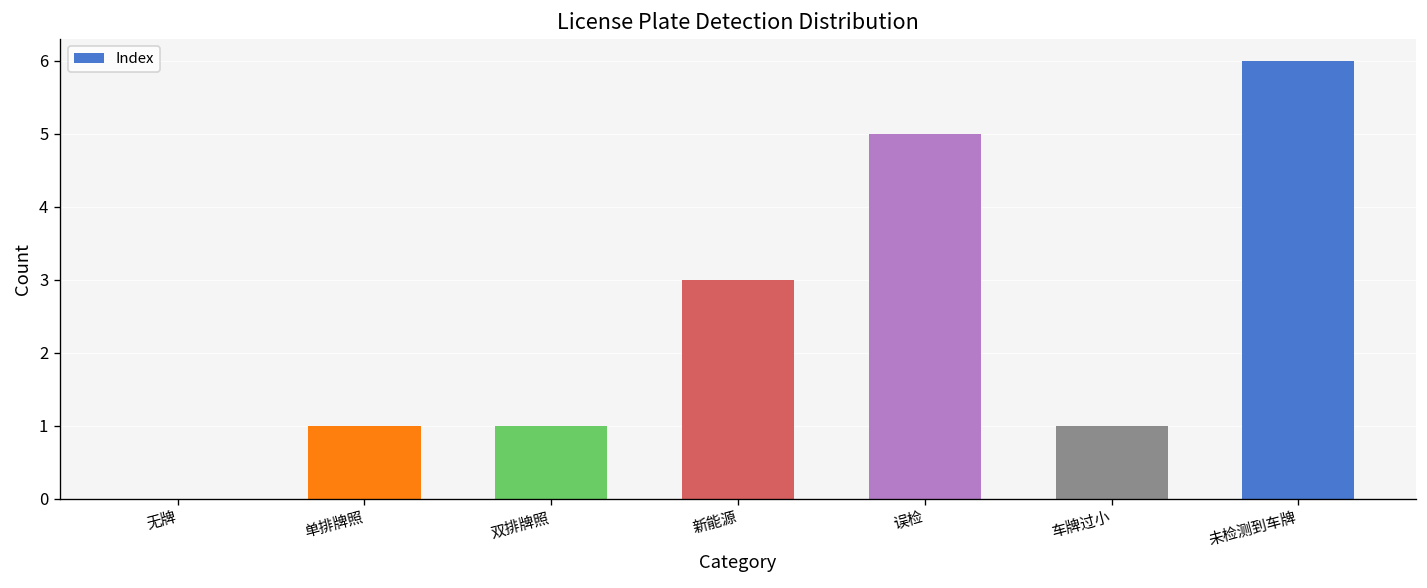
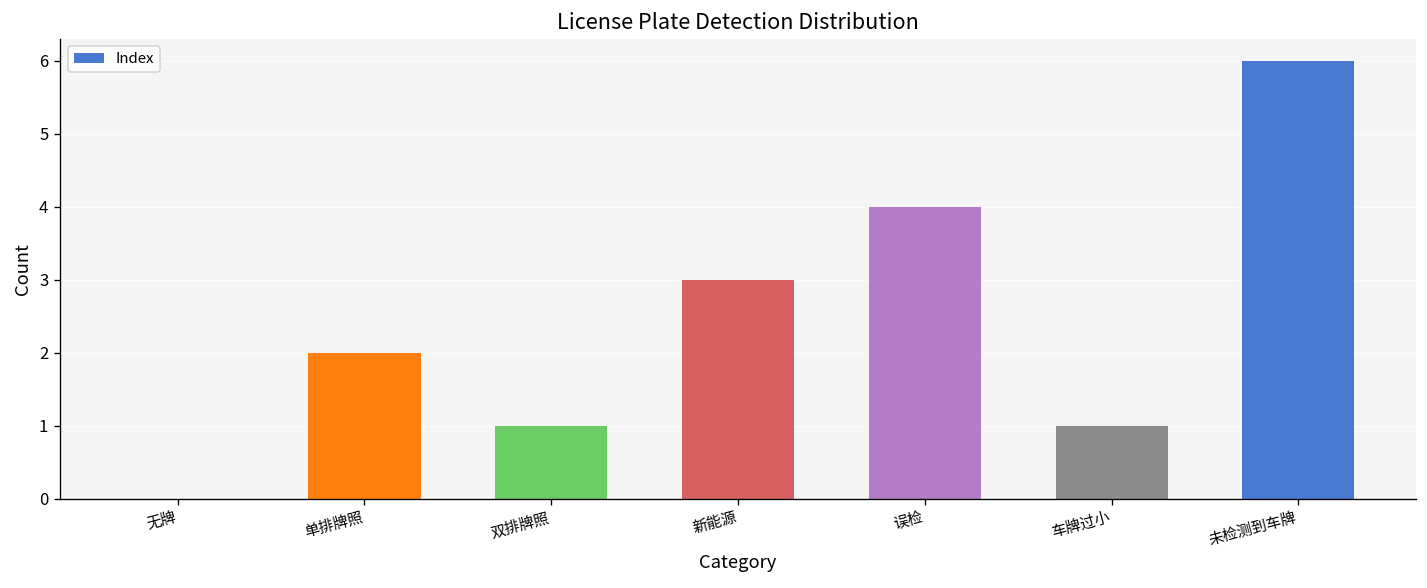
单排牌照: 1 -> 2
误检: 5 -> 4
